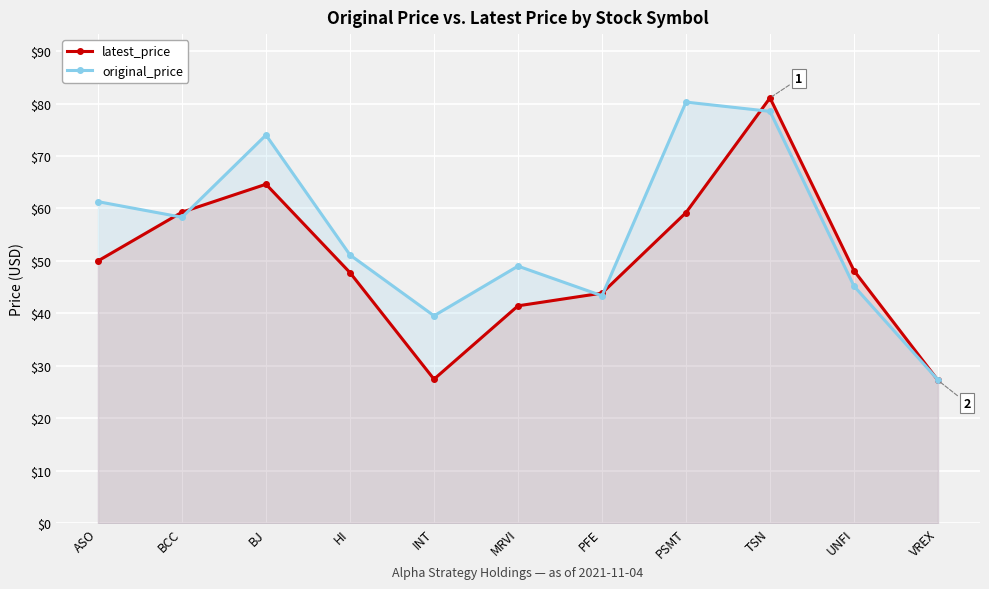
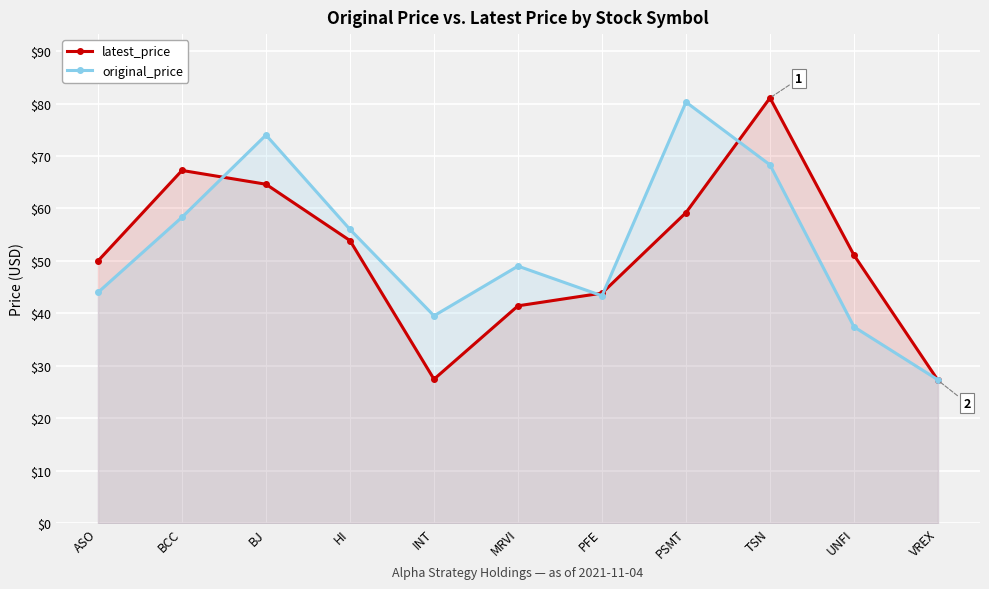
original_price, ASO: $61 -> $44
latest_price, BCC: $59 -> $67
latest_price, HI: $48 -> $54
original_price, HI: $51 -> $56
original_price, TSN: $79 -> $68
latest_price, UNFI: $48 -> $51
original_price, UNFI: $45 -> $37
